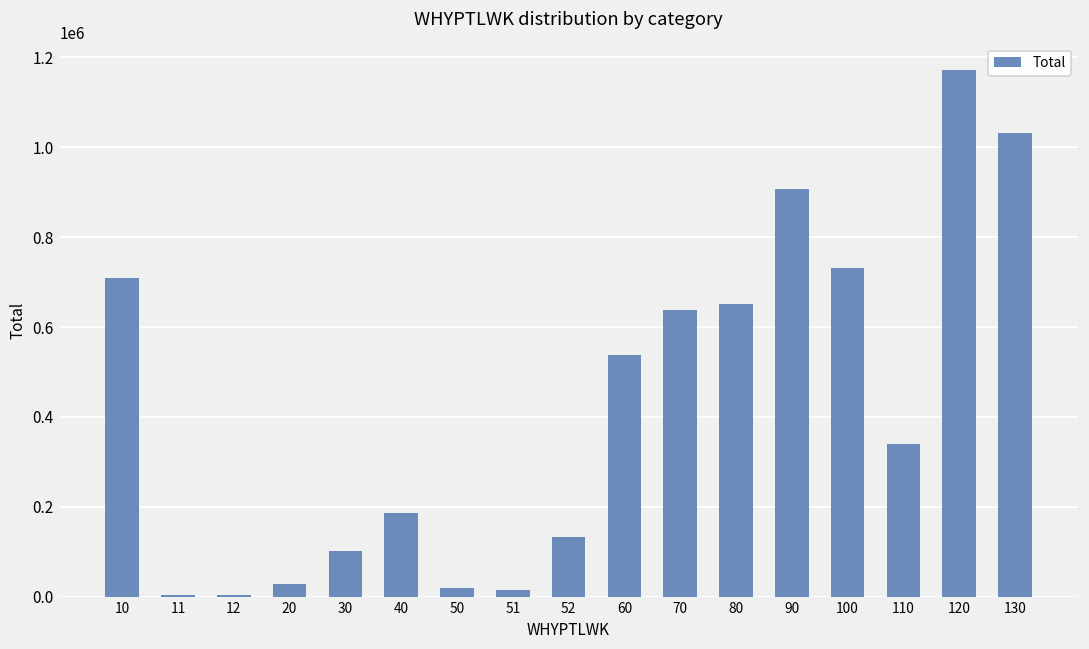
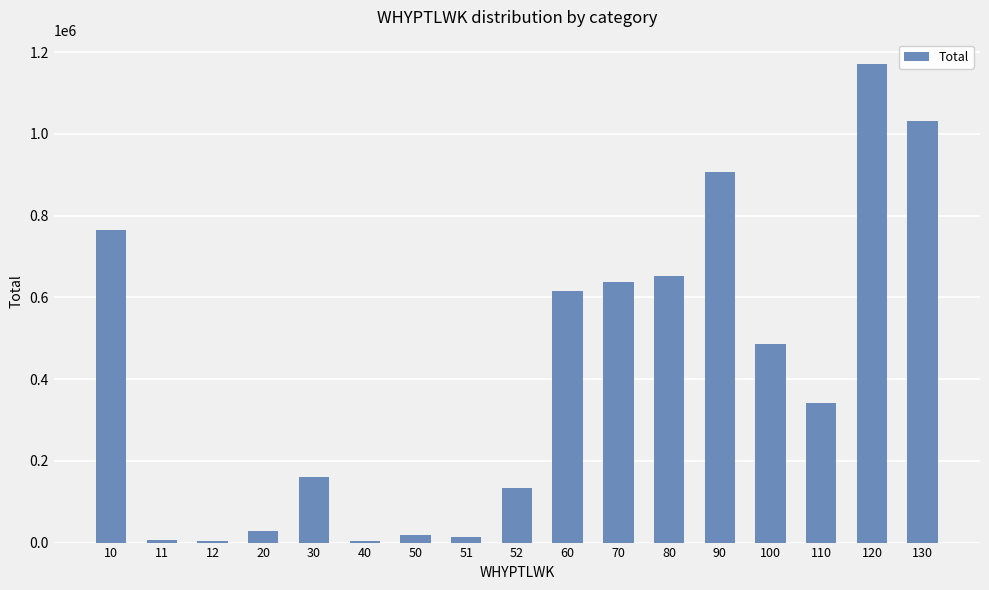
10: 710000 -> 770000
30: 100000 -> 160000
40: 190000 -> 0
60: 540000 -> 620000
100: 730000 -> 490000
